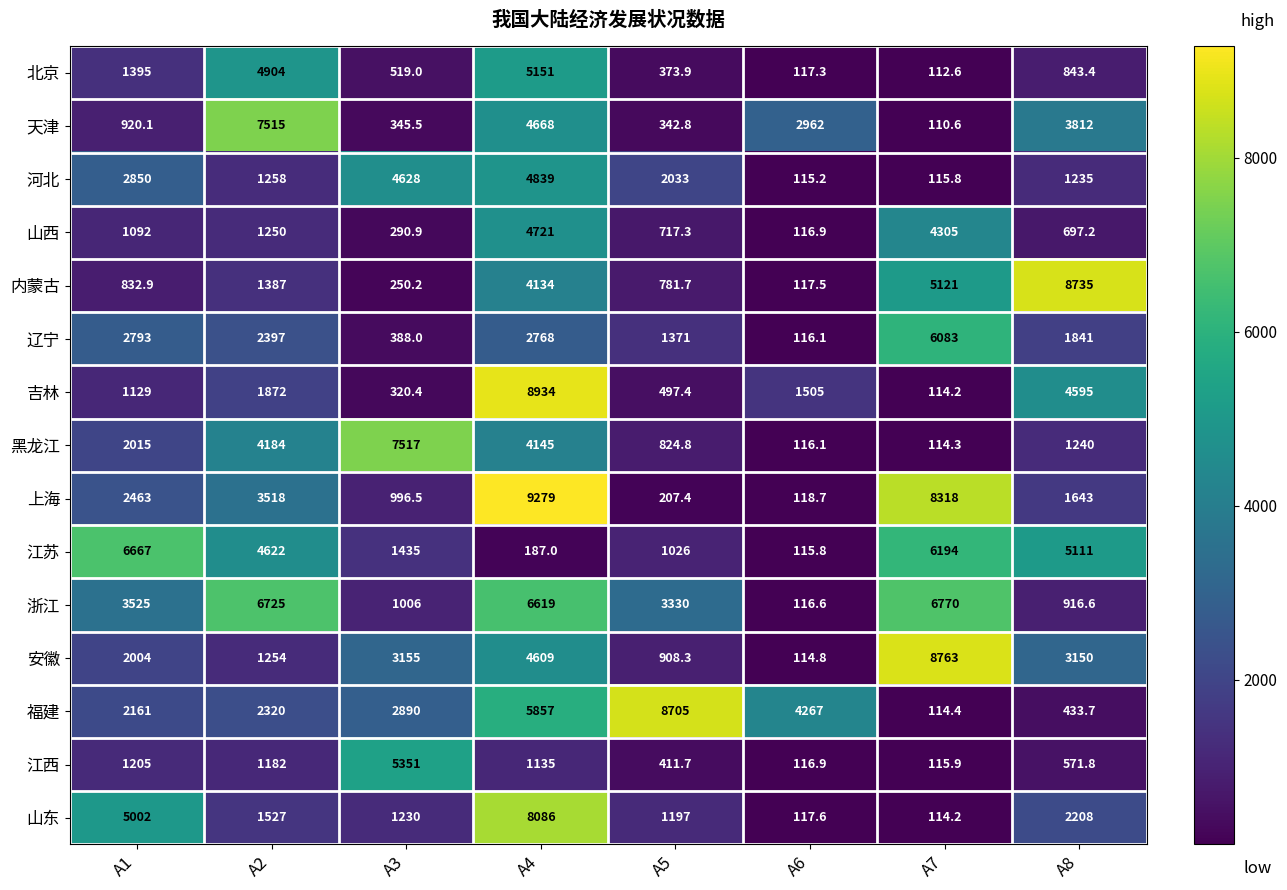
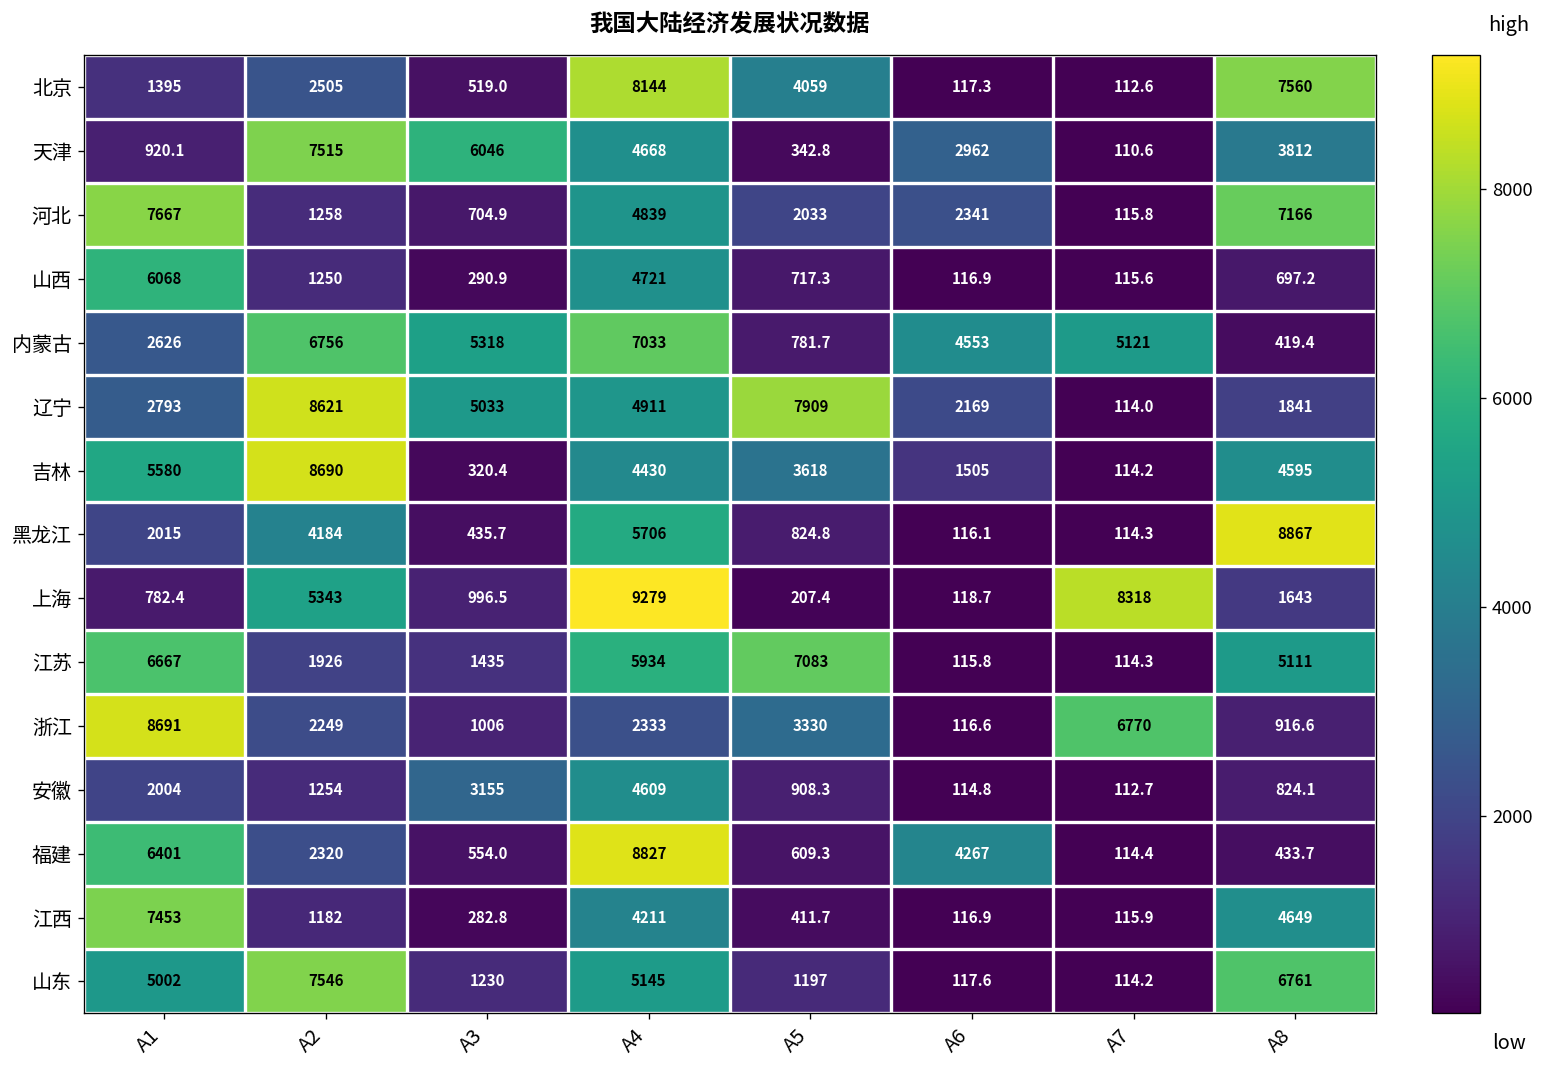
北京, A2: 4904 -> 2505
北京, A4: 5151 -> 8144
北京, A5: 373.9 -> 4059
北京, A8: 843.4 -> 7560
天津, A3: 345.5 -> 6046
河北, A1: 2850 -> 7667
河北, A3: 4628 -> 704.9
河北, A6: 115.2 -> 2341
河北, A8: 1235 -> 7166
山西, A1: 1092 -> 6068
山西, A7: 4305 -> 115.6
内蒙古, A1: 832.9 -> 2626
内蒙古, A2: 1387 -> 6756
内蒙古, A3: 250.2 -> 5318
内蒙古, A4: 4134 -> 7033
内蒙古, A6: 117.5 -> 4553
内蒙古, A8: 8735 -> 419.4
辽宁, A2: 2397 -> 8621
辽宁, A3: 388.0 -> 5033
辽宁, A4: 2768 -> 4911
辽宁, A5: 1371 -> 7909
辽宁, A6: 116.1 -> 2169
辽宁, A7: 6083 -> 114.0
吉林, A1: 1129 -> 5580
吉林, A2: 1872 -> 8690
吉林, A4: 8934 -> 4430
吉林, A5: 497.4 -> 3618
黑龙江, A3: 7517 -> 435.7
黑龙江, A4: 4145 -> 5706
黑龙江, A8: 1240 -> 8867
上海, A1: 2463 -> 782.4
上海, A2: 3518 -> 5343
江苏, A2: 4622 -> 1926
江苏, A4: 187.0 -> 5934
江苏, A5: 1026 -> 7083
江苏, A7: 6194 -> 114.3
浙江, A1: 3525 -> 8691
浙江, A2: 6725 -> 2249
浙江, A4: 6619 -> 2333
安徽, A7: 8763 -> 112.7
安徽, A8: 3150 -> 824.1
福建, A1: 2161 -> 6401
福建, A3: 2890 -> 554.0
福建, A4: 5857 -> 8827
福建, A5: 8705 -> 609.3
江西, A1: 1205 -> 7453
江西, A3: 5351 -> 282.8
江西, A4: 1135 -> 4211
江西, A8: 571.8 -> 4649
山东, A2: 1527 -> 7546
山东, A4: 8086 -> 5145
山东, A8: 2208 -> 6761
